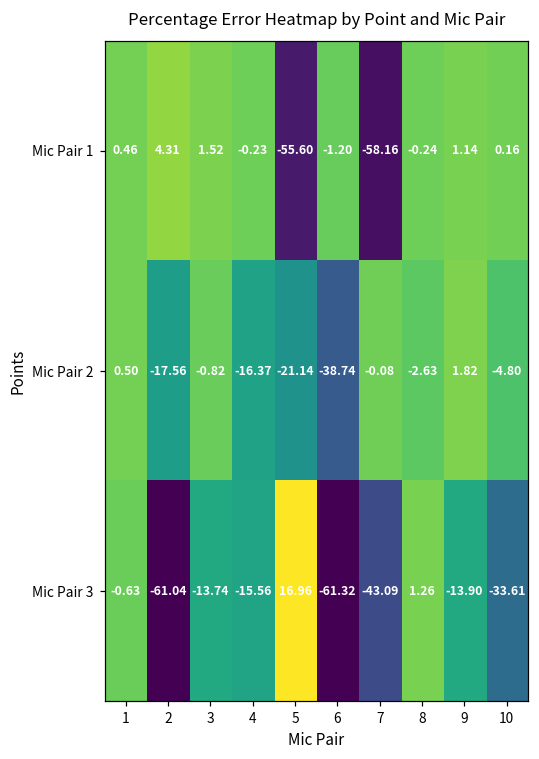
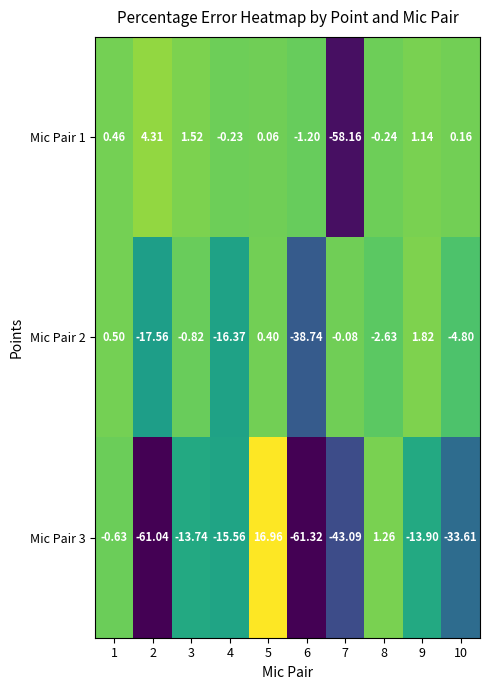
Mic Pair 1, 5: -55.60 -> 0.06
Mic Pair 2, 5: -21.14 -> 0.40
